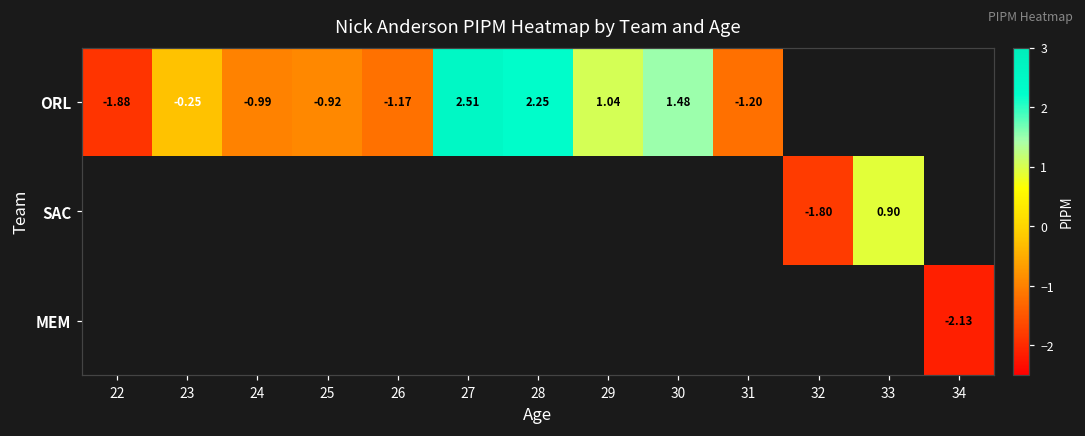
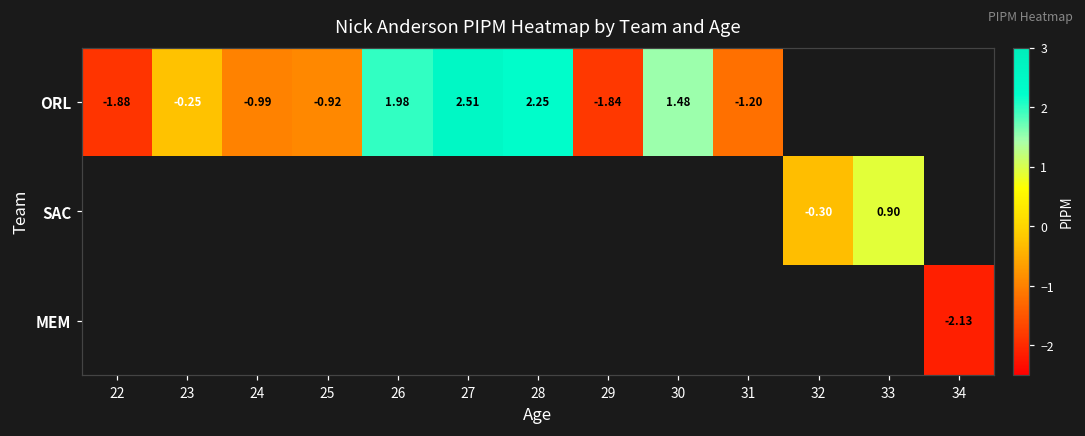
ORL, 26: -1.17 -> 1.98
ORL, 29: 1.04 -> -1.84
SAC, 32: -1.80 -> -0.30
